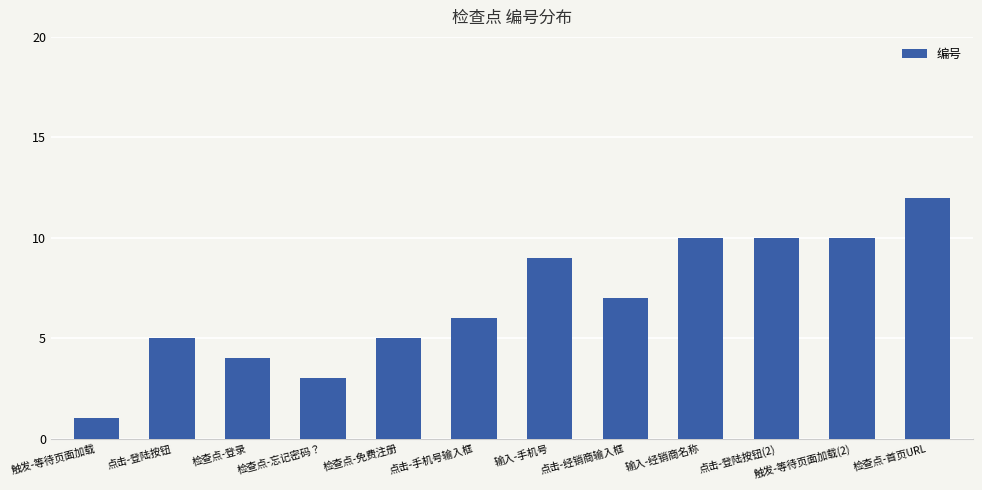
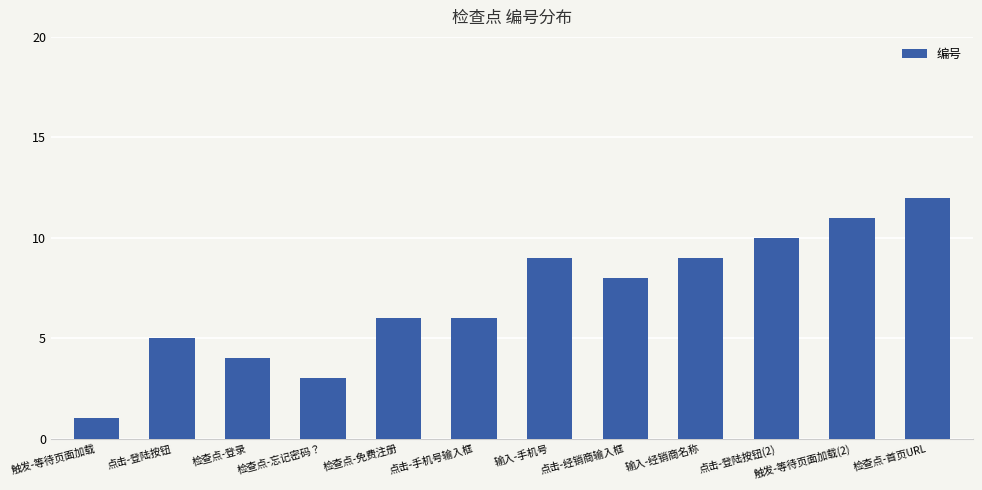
检查点-免费注册: 5 -> 6
点击-经销商输入框: 7 -> 8
输入-经销商名称: 10 -> 9
触发-等待页面加载(2): 10 -> 11
